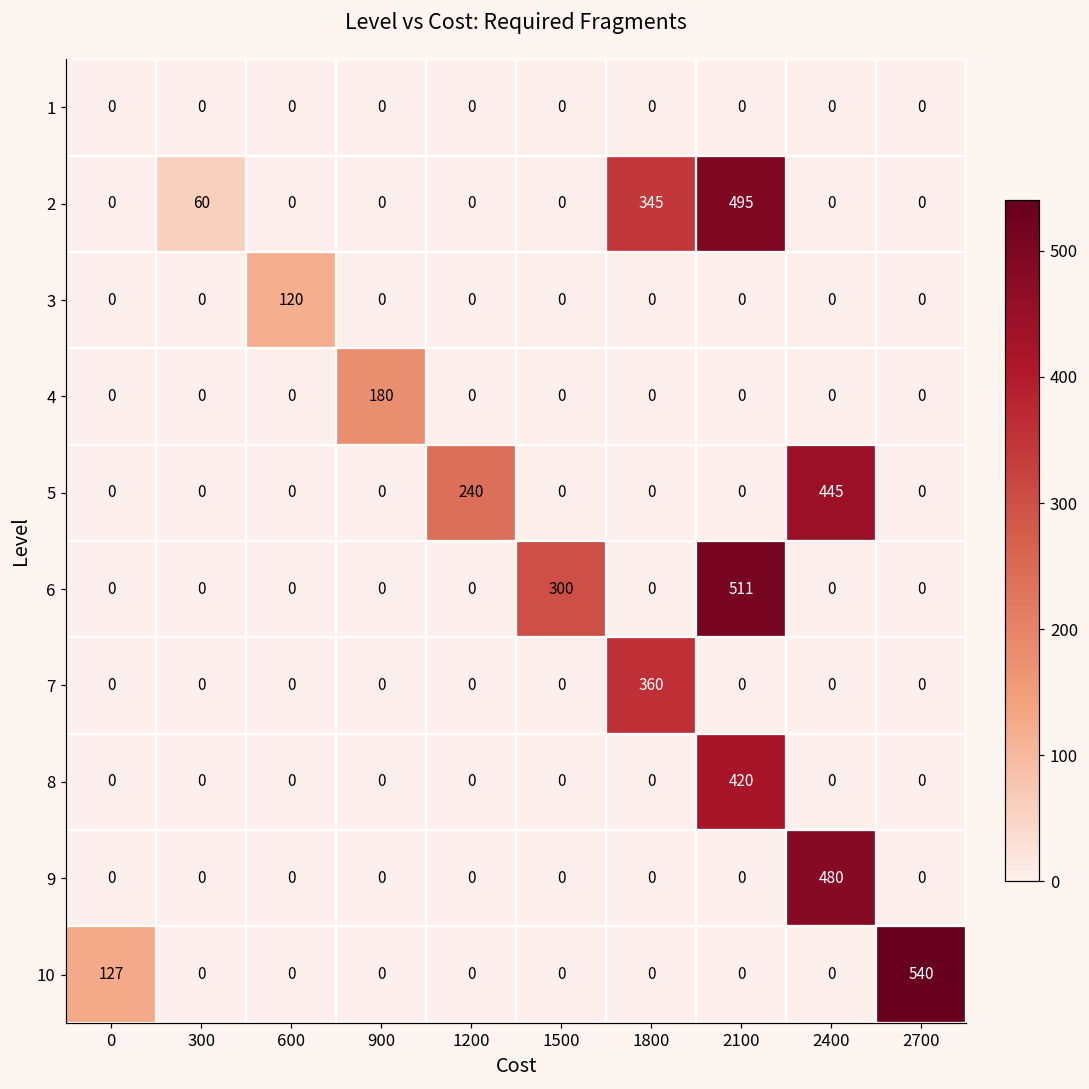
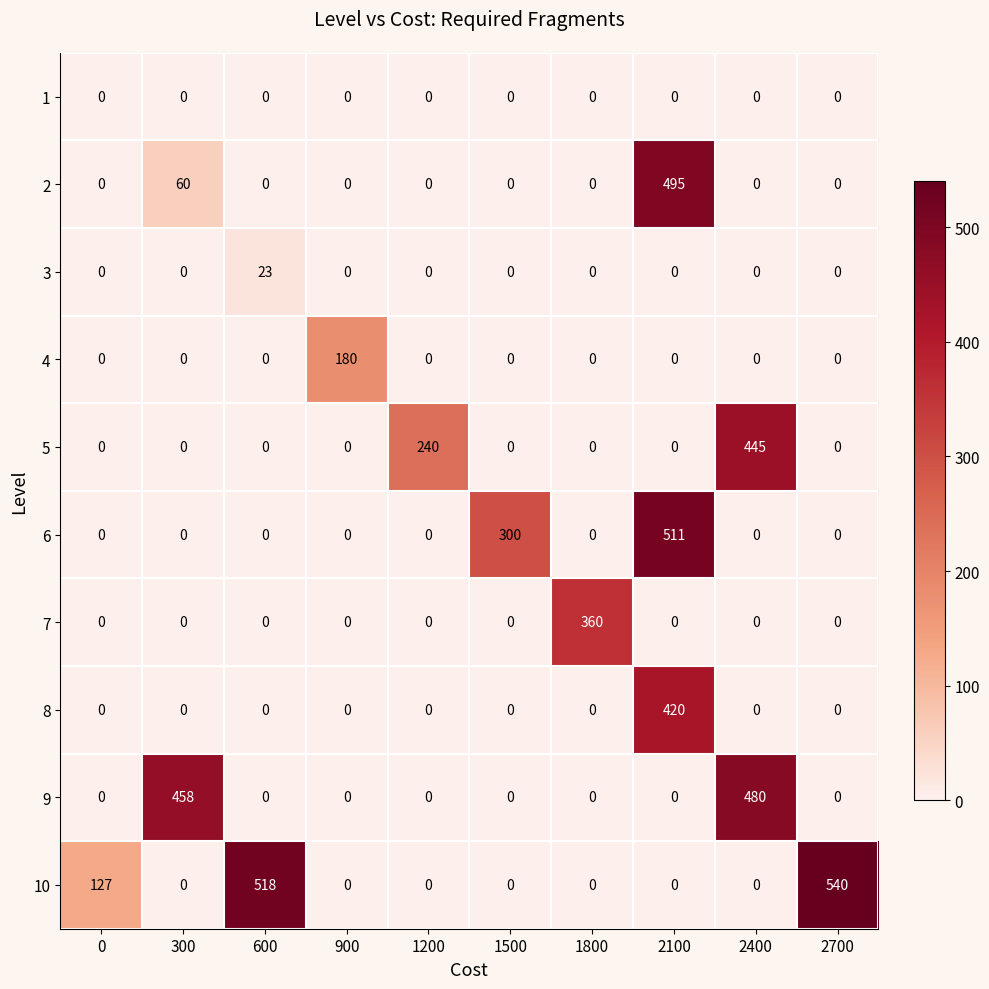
2, 1800: 345 -> 0
3, 600: 120 -> 23
9, 300: 0 -> 458
10, 600: 0 -> 518
